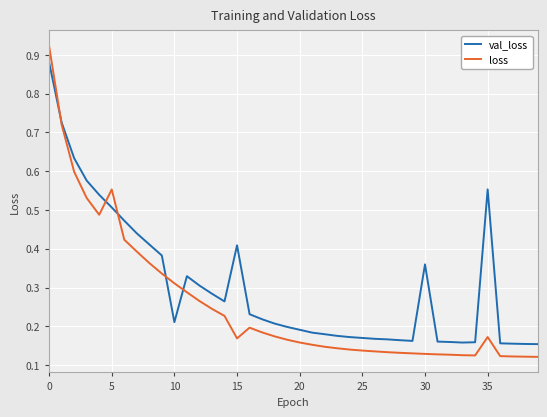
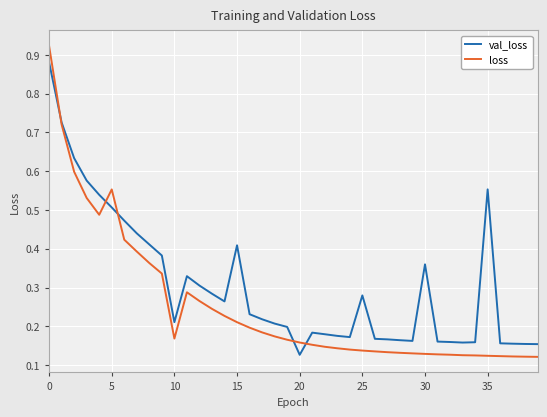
loss, 10: 0.31 -> 0.17
loss, 15: 0.17 -> 0.21
val_loss, 20: 0.19 -> 0.13
val_loss, 25: 0.17 -> 0.28
loss, 35: 0.17 -> 0.12
